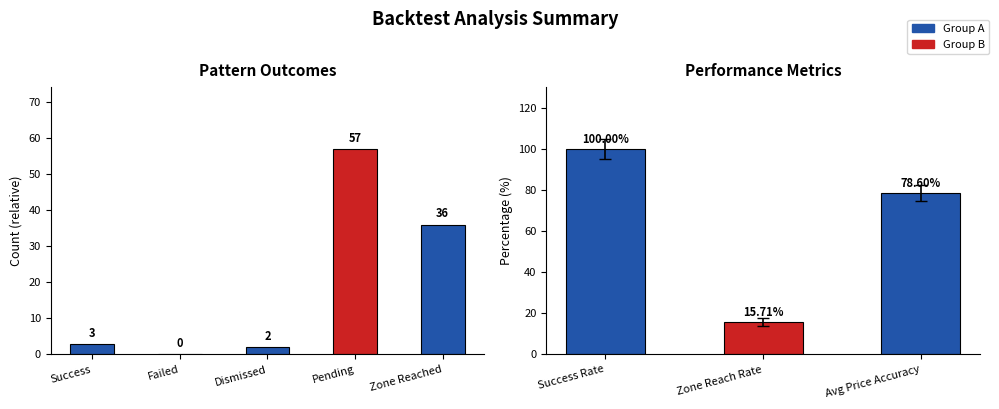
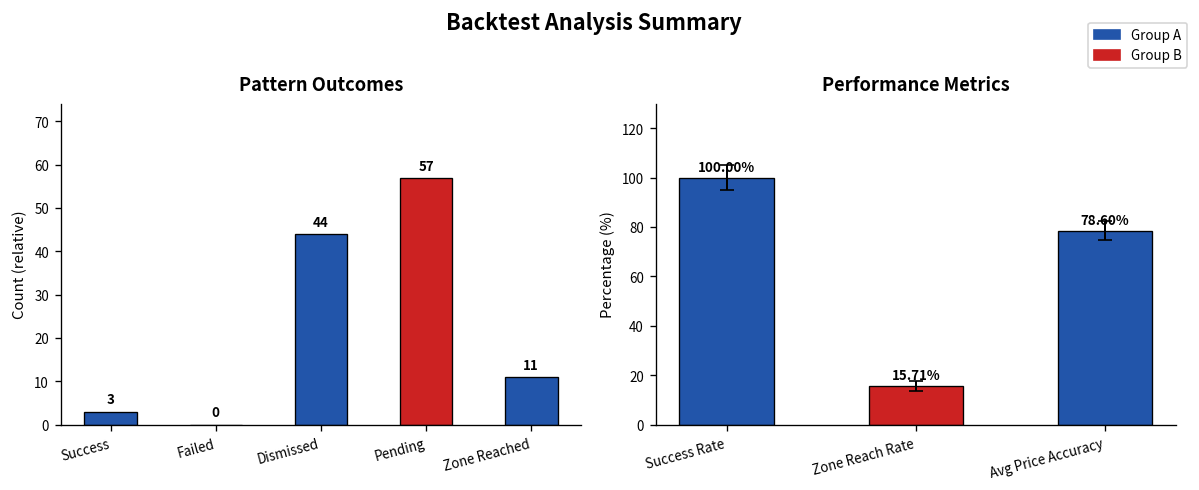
Pattern Outcomes, Dismissed: 2 -> 44
Pattern Outcomes, Zone Reached: 36 -> 11
